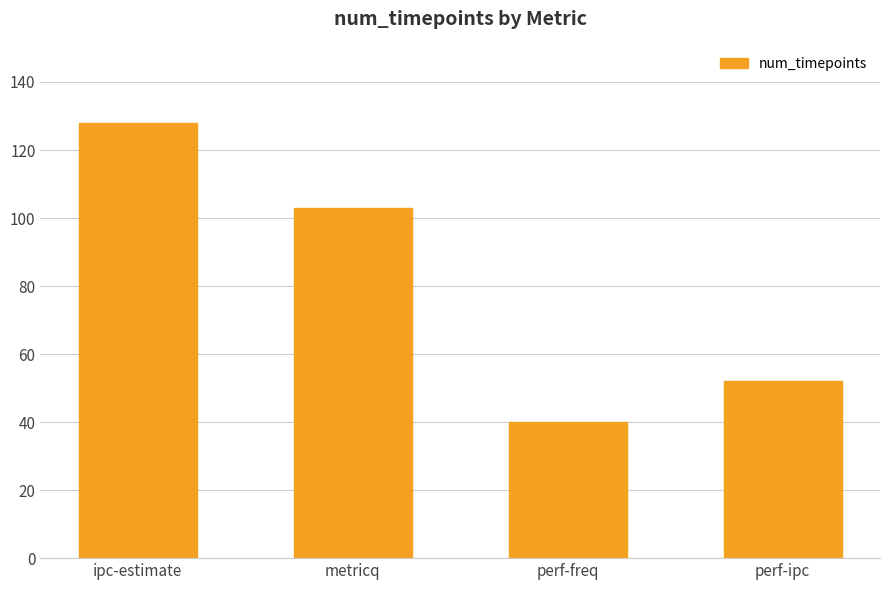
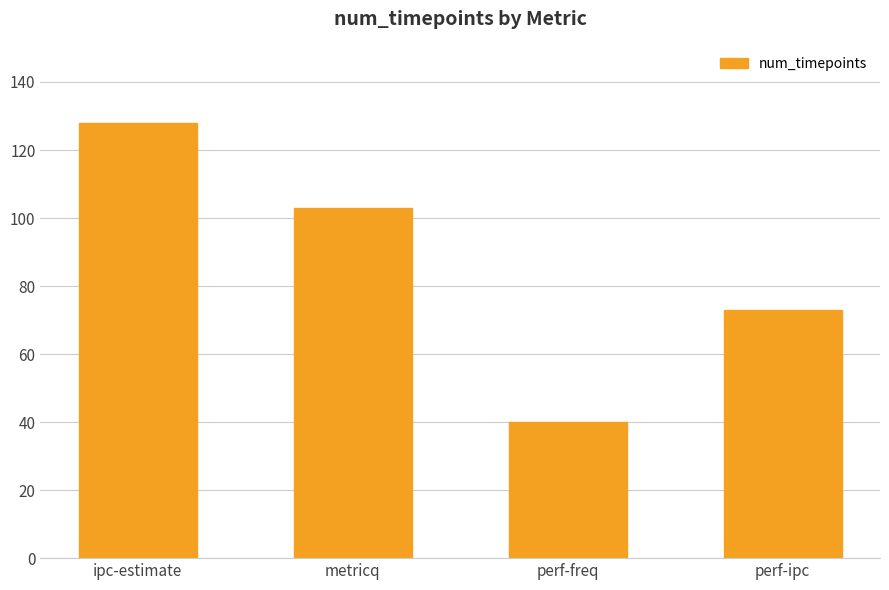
perf-ipc: 52 -> 73
